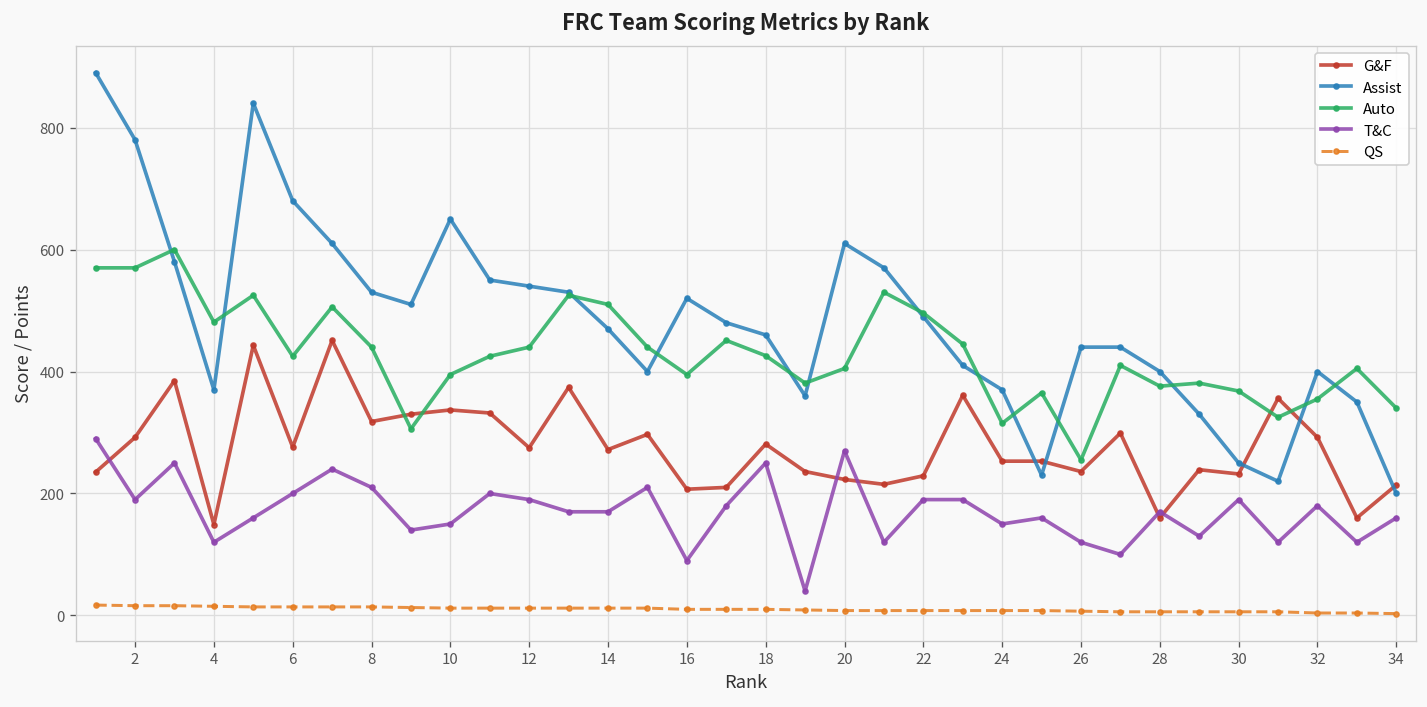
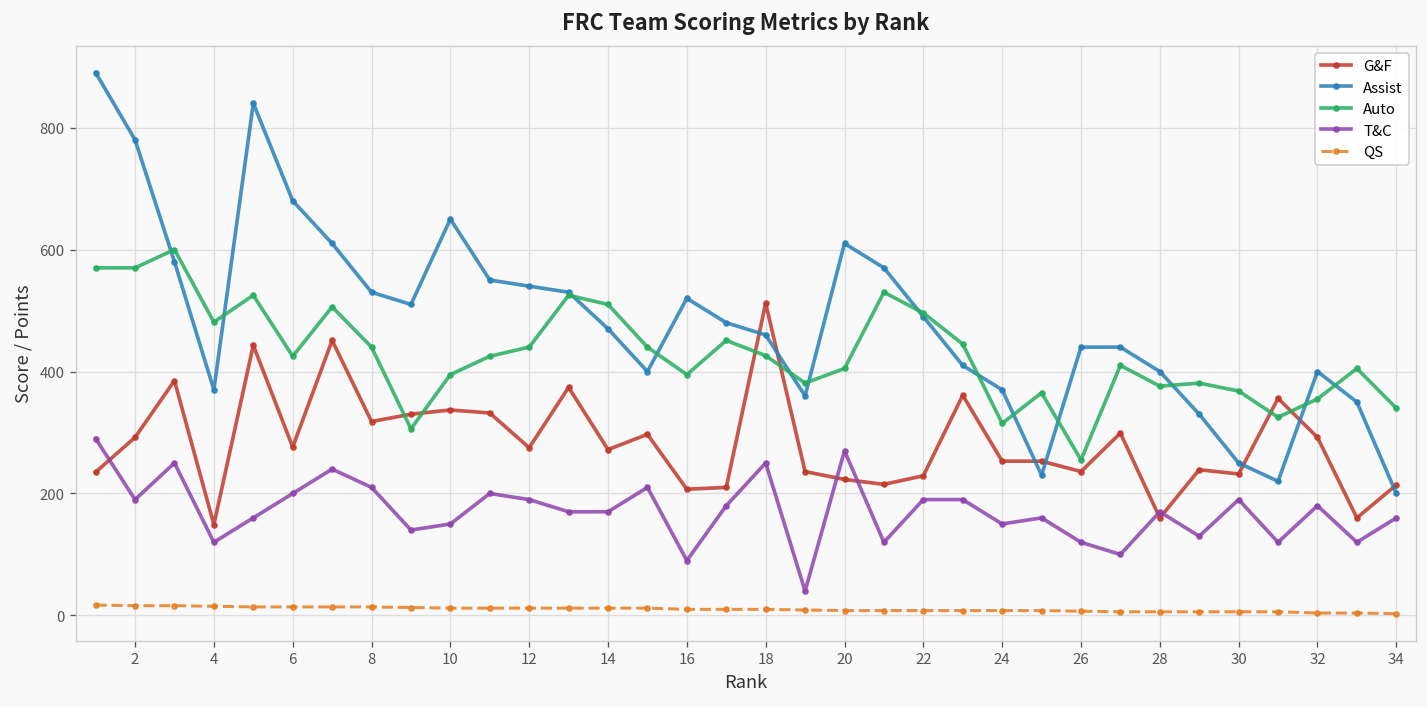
G&F, 18: 280 -> 510
